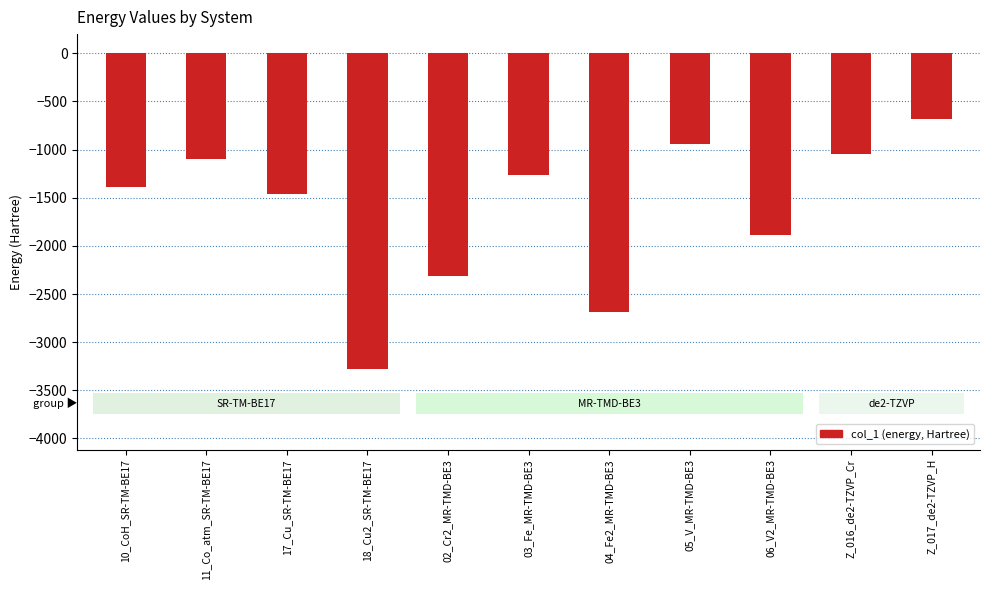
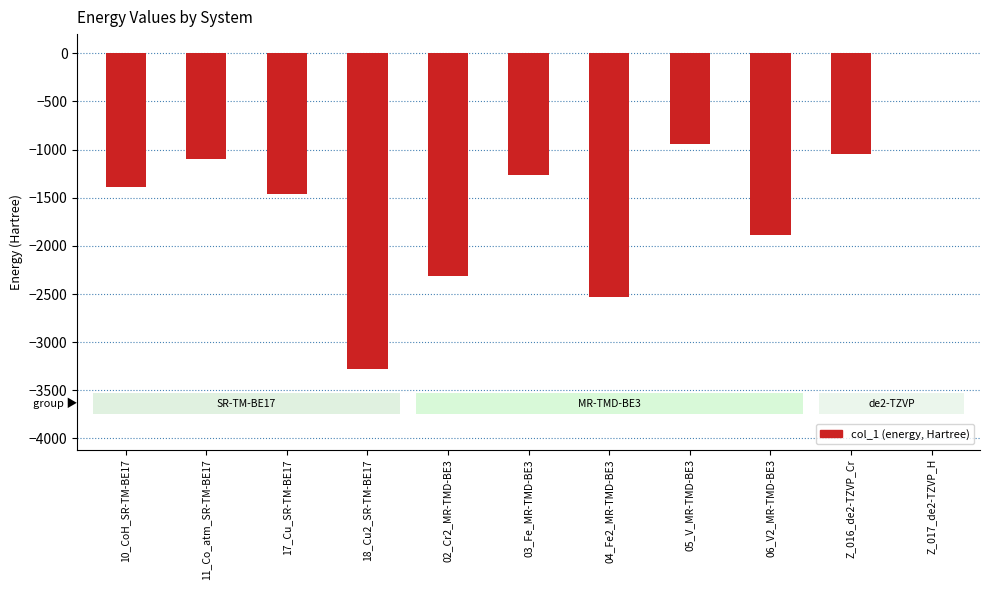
04_Fe2_MR-TMD-BE3: -2700 -> -2500
Z_017_de2-TZVP_H: -700 -> 0
